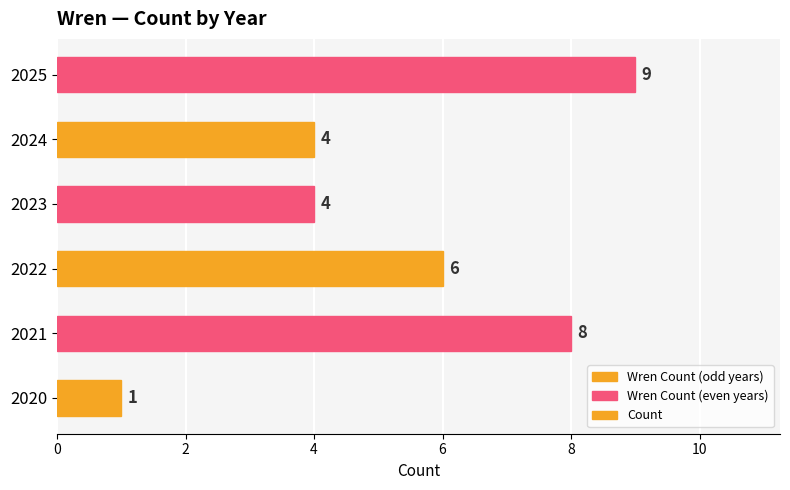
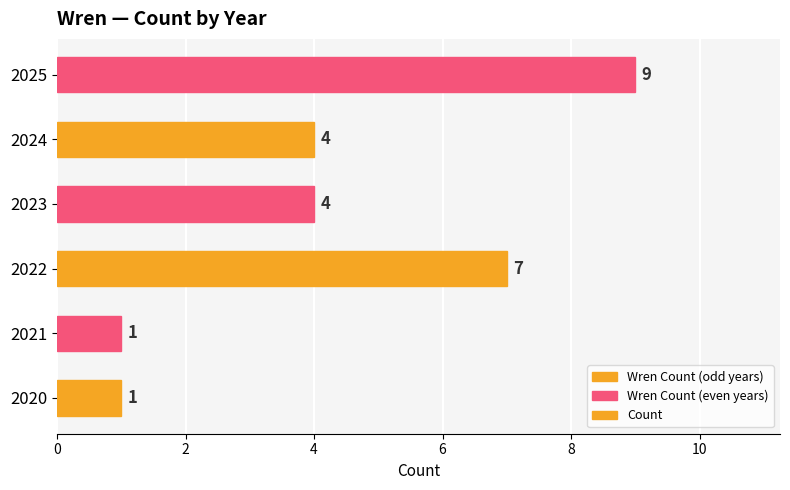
2022: 6 -> 7
2021: 8 -> 1
